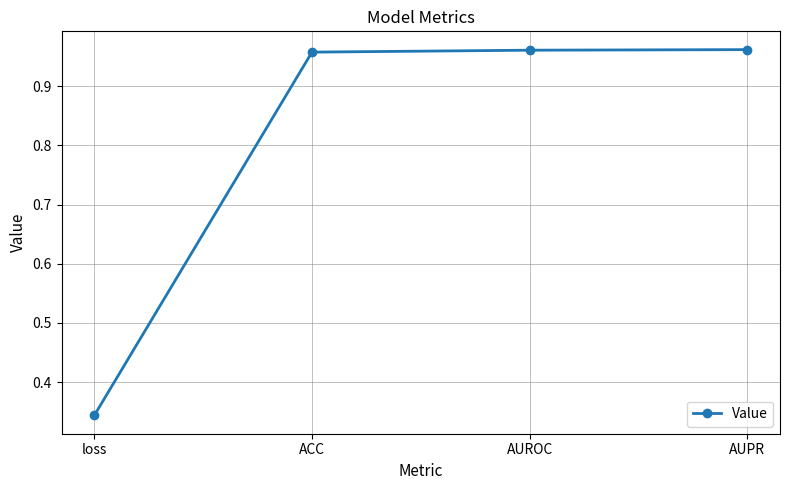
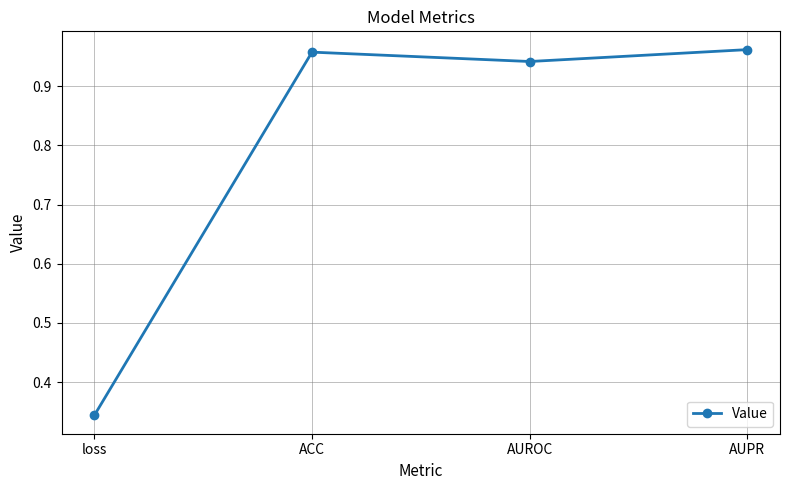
AUROC: 0.96 -> 0.94
